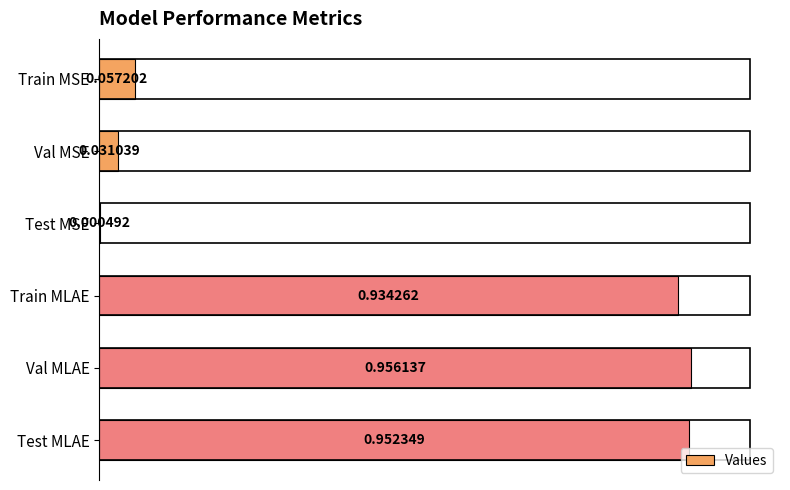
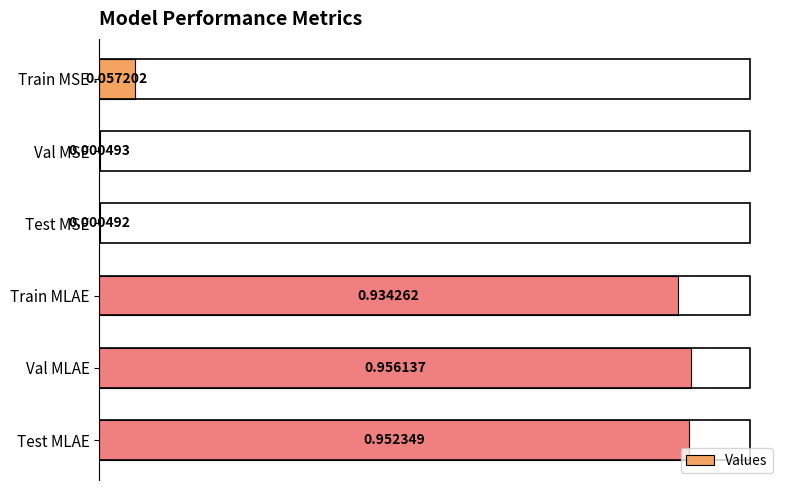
Val MSE: 0.031039 -> 0.000493
